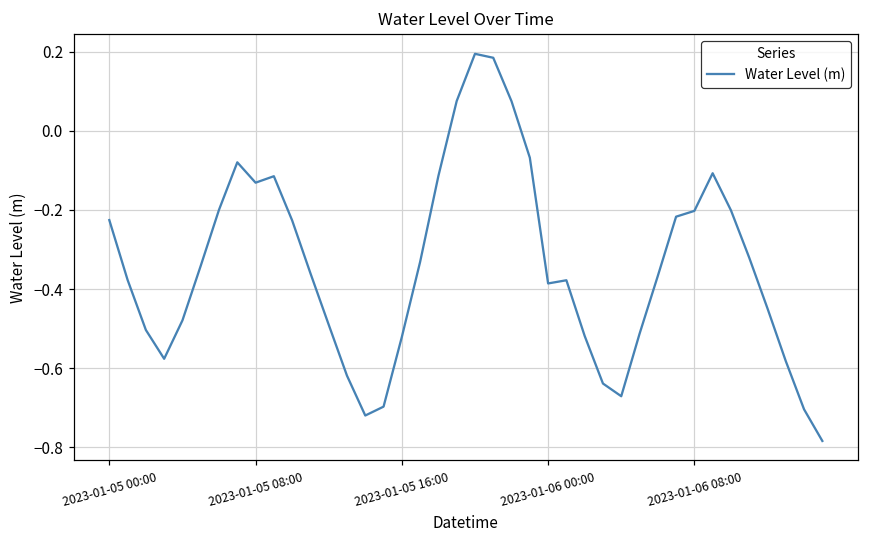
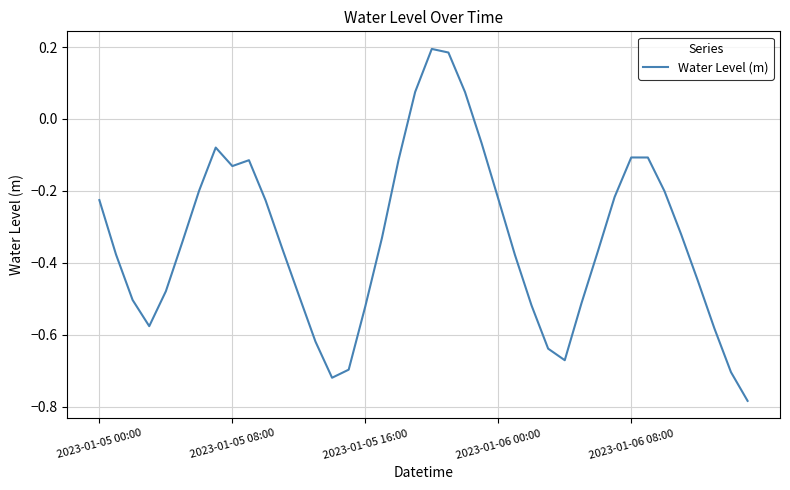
2023-01-06 00:00: -0.39 -> -0.22
2023-01-06 08:00: -0.20 -> -0.11
